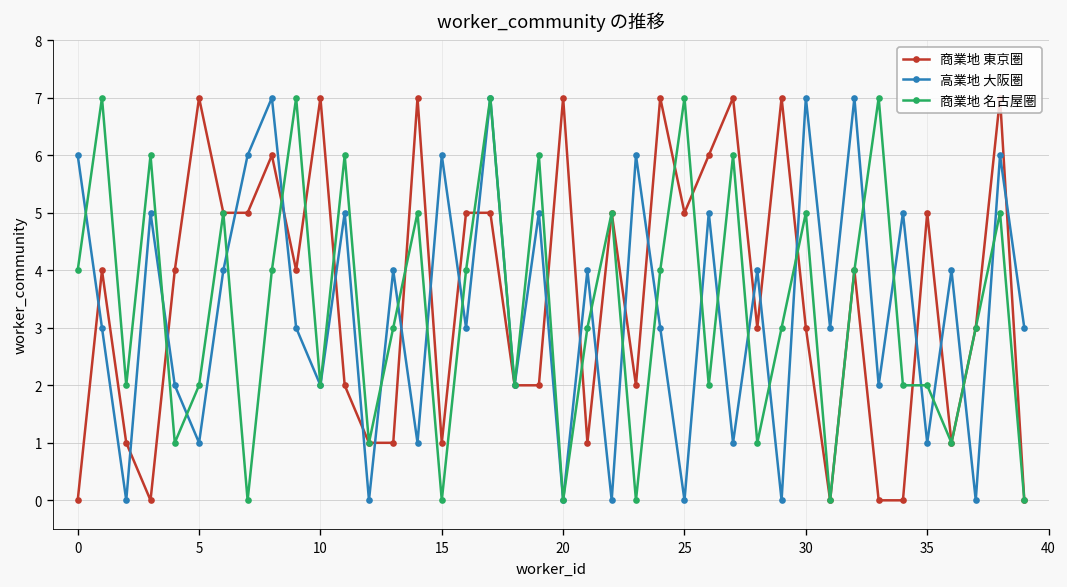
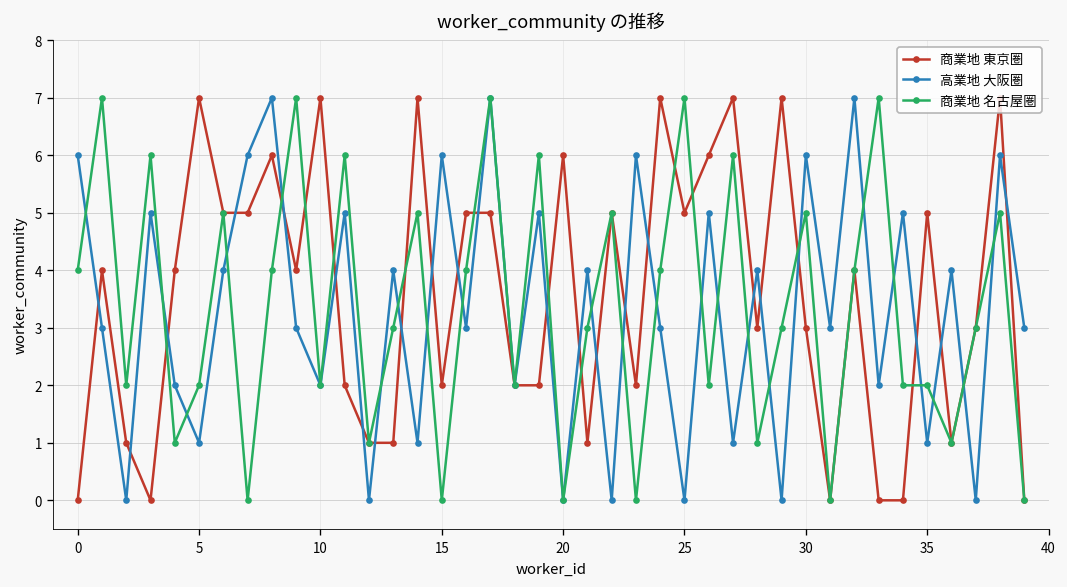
商業地 東京圏, 15: 1 -> 2
商業地 東京圏, 20: 7 -> 6
高業地 大阪圏, 30: 7 -> 6
